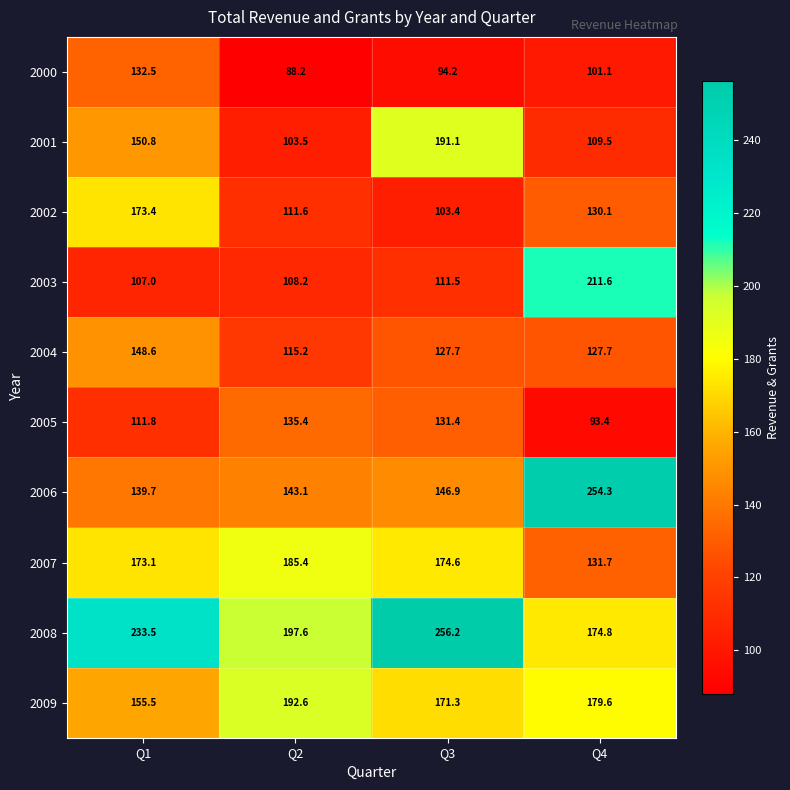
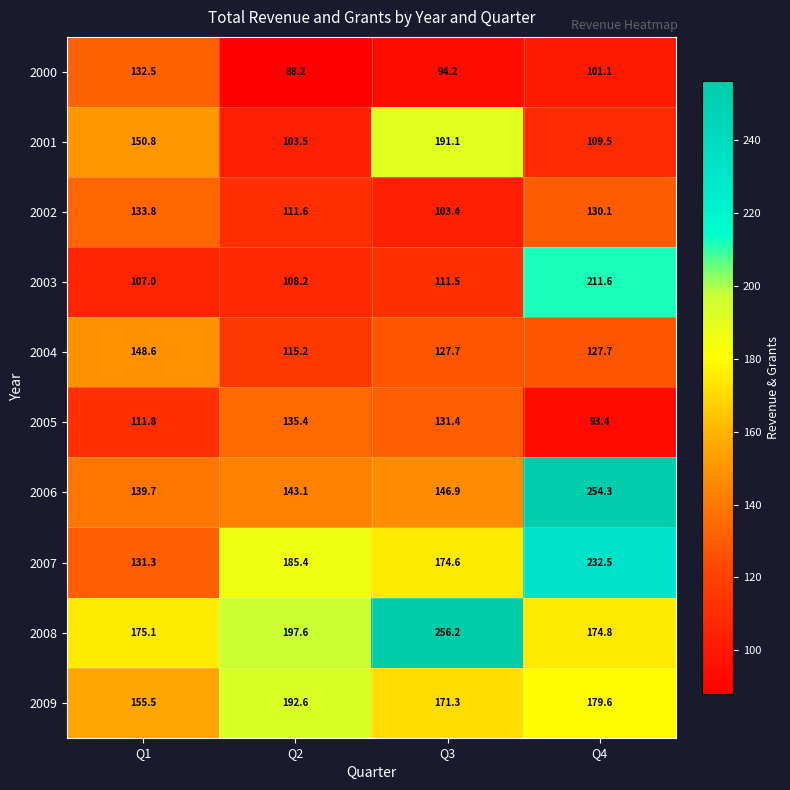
2002, Q1: 173.4 -> 133.8
2007, Q1: 173.1 -> 131.3
2007, Q4: 131.7 -> 232.5
2008, Q1: 233.5 -> 175.1
